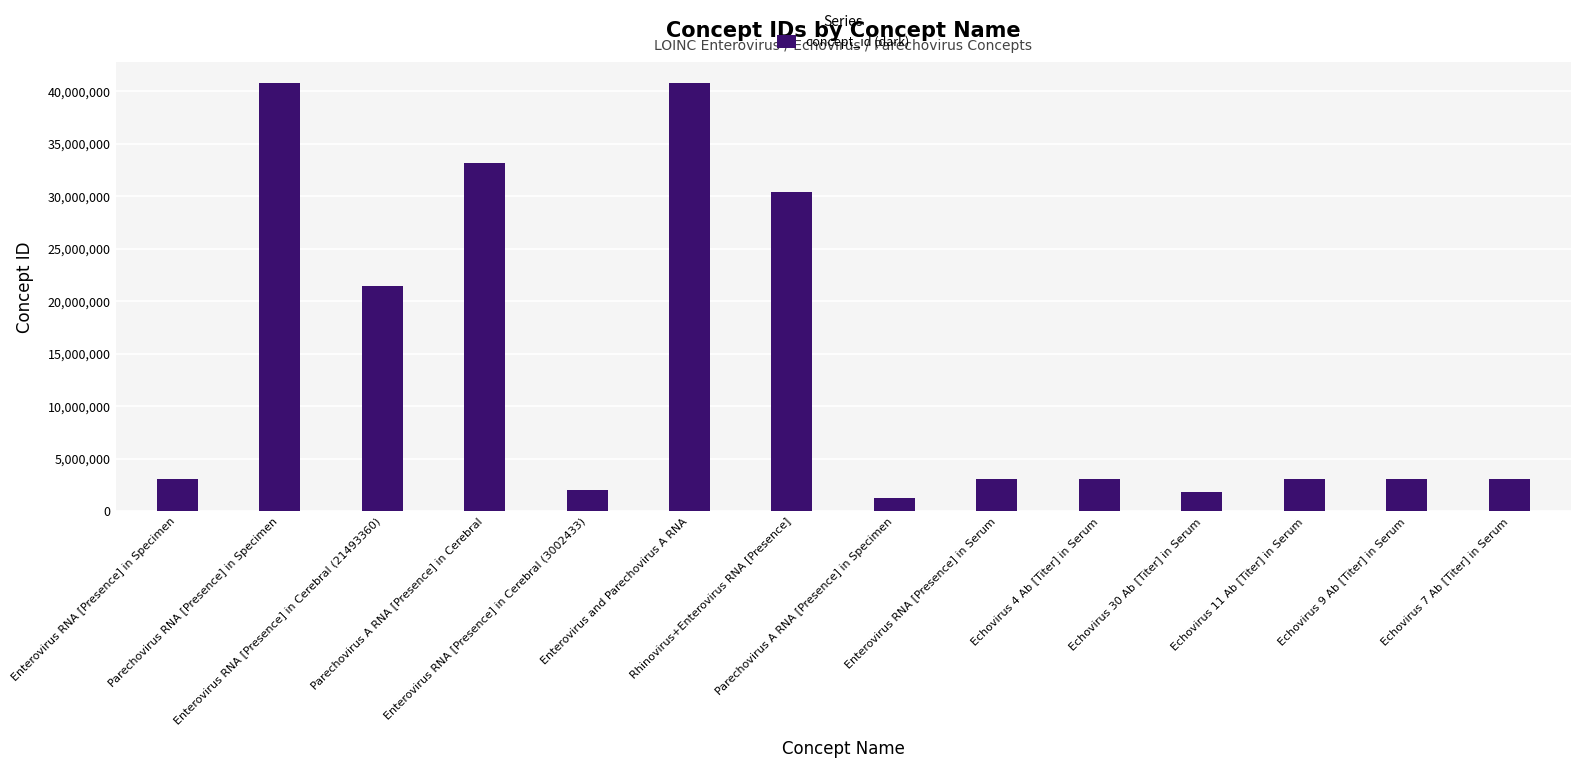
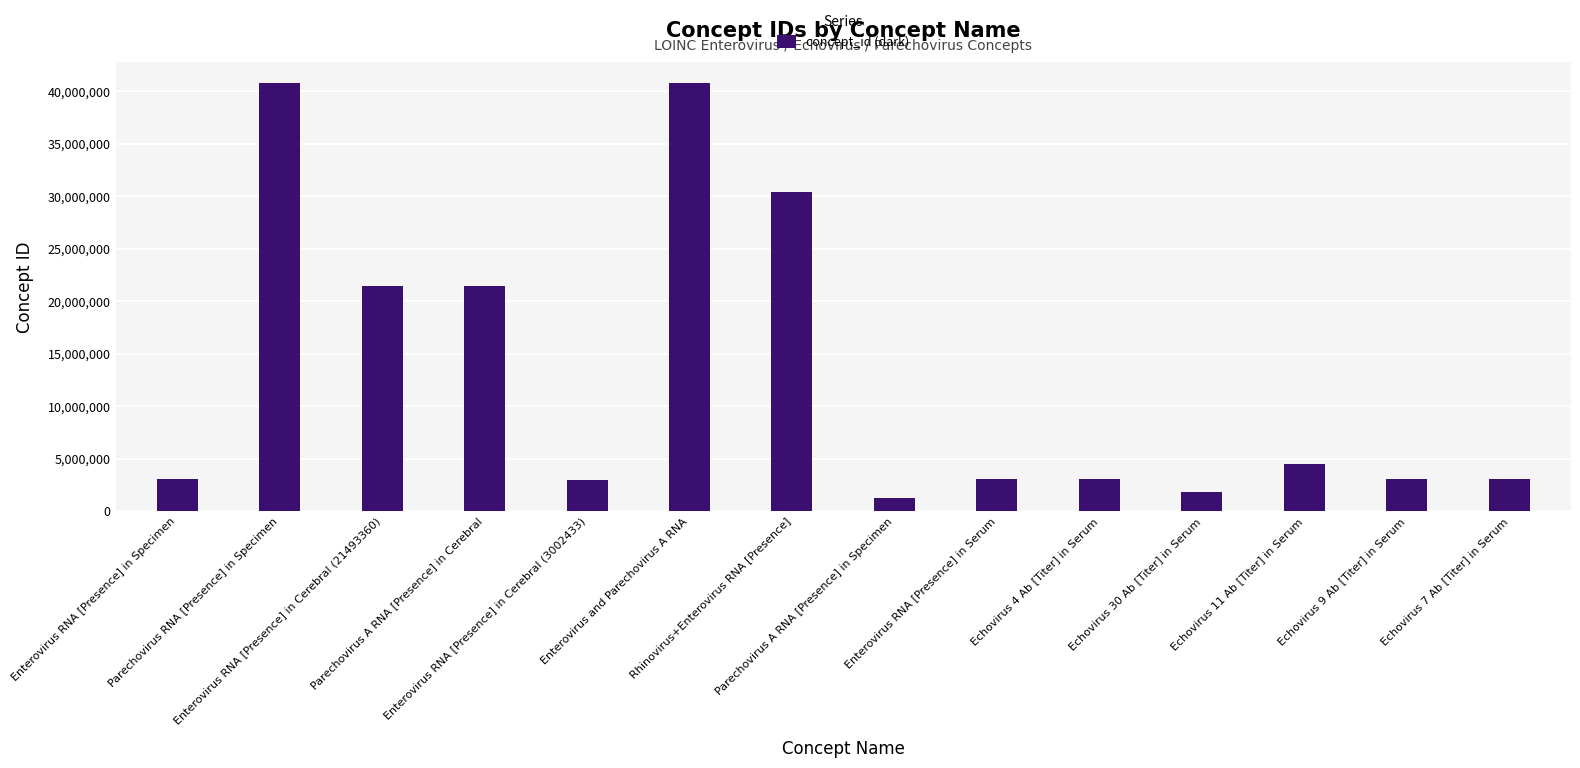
Parechovirus A RNA [Presence] in Cerebral: 33,100,000 -> 21,500,000
Enterovirus RNA [Presence] in Cerebral (3002433): 2,000,000 -> 3,000,000
Echovirus 11 Ab [Titer] in Serum: 3,000,000 -> 4,500,000
